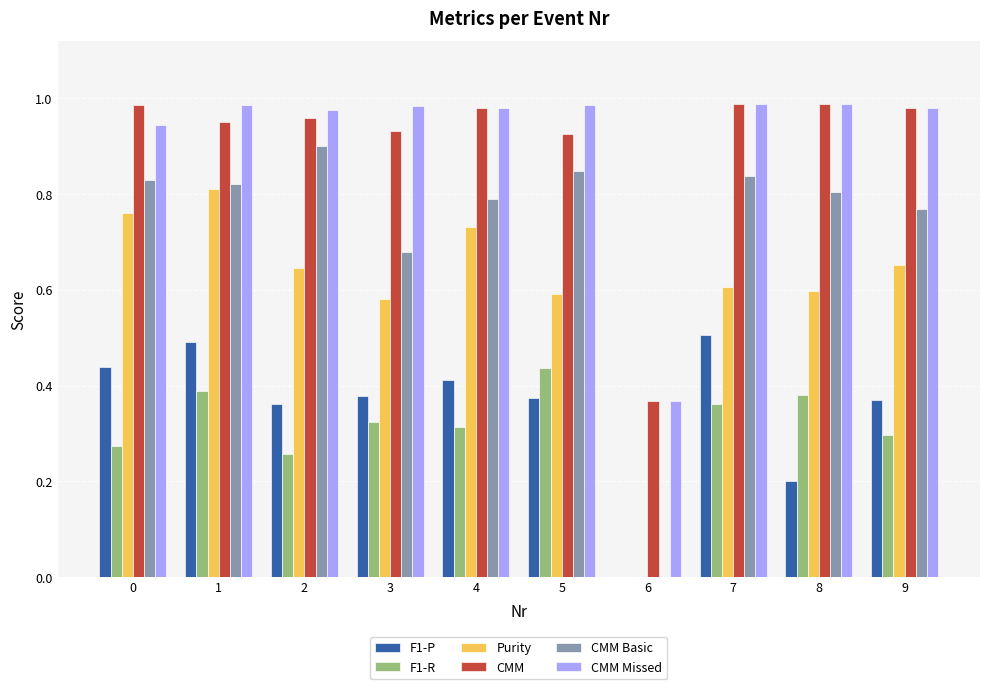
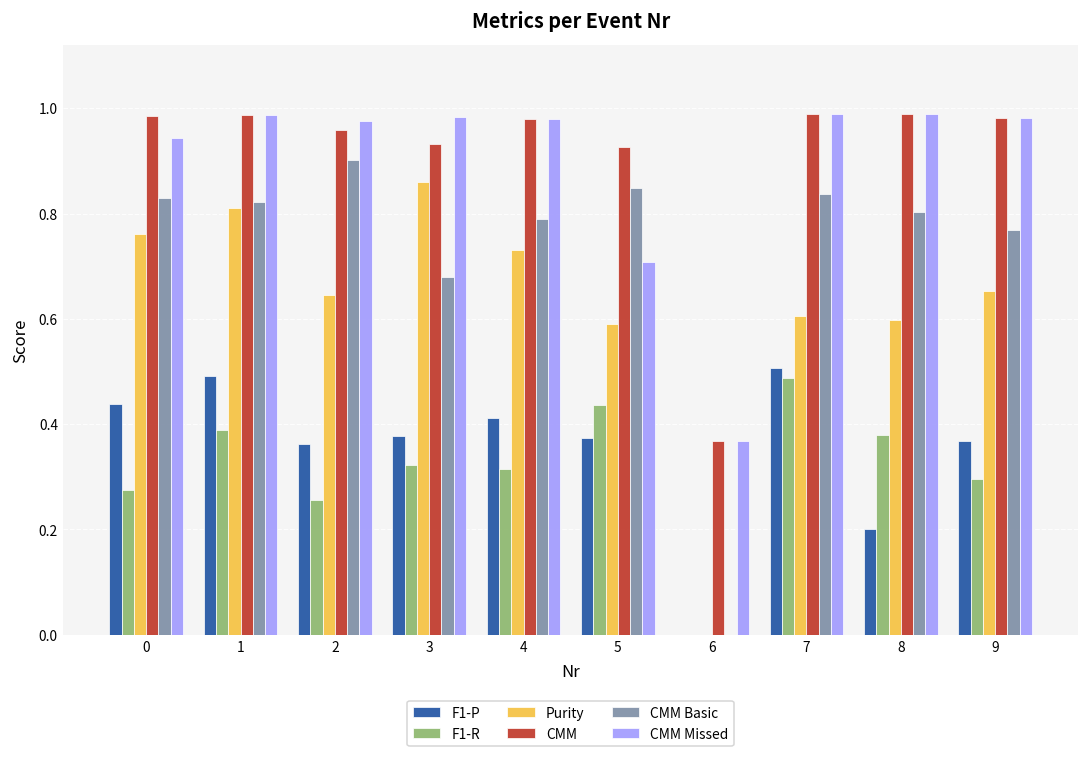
CMM, 1: 0.95 -> 0.99
Purity, 3: 0.58 -> 0.86
CMM Missed, 5: 0.99 -> 0.71
F1-R, 7: 0.36 -> 0.49
